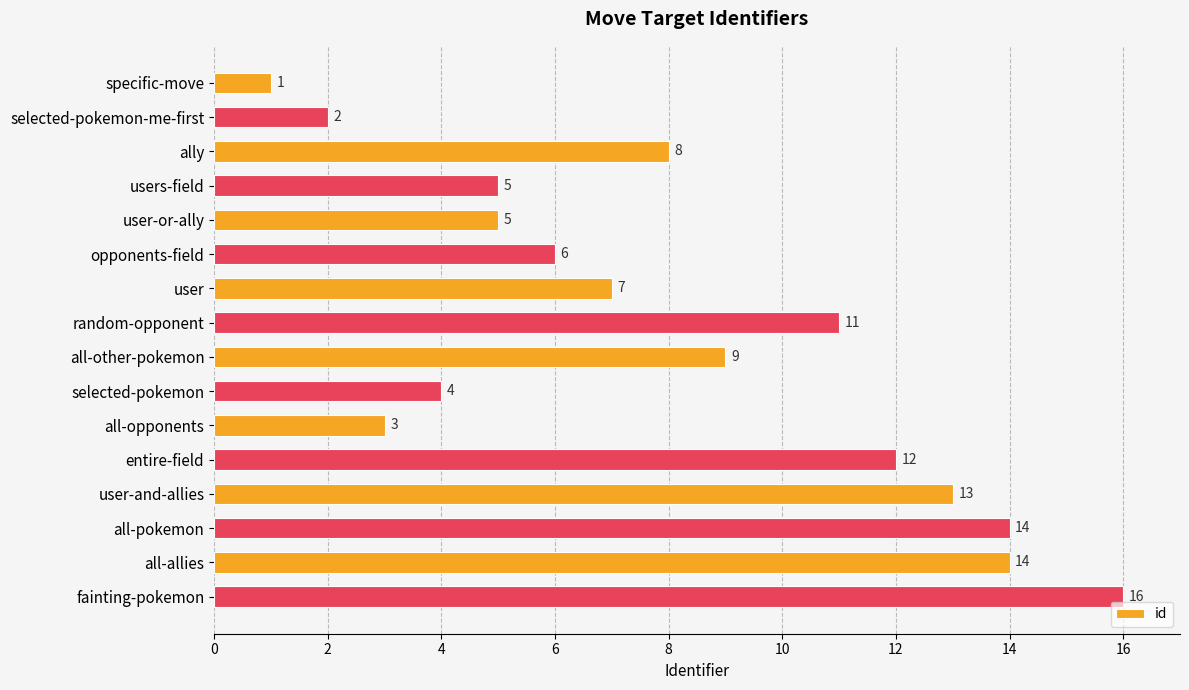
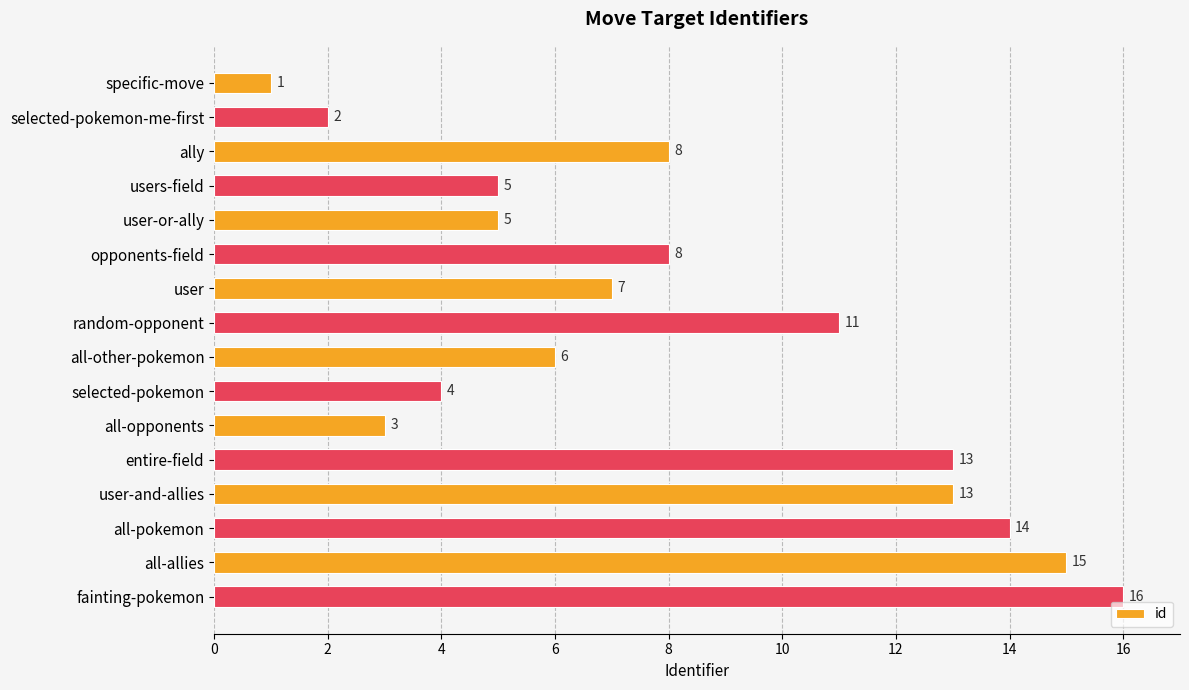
opponents-field: 6 -> 8
all-other-pokemon: 9 -> 6
entire-field: 12 -> 13
all-allies: 14 -> 15
